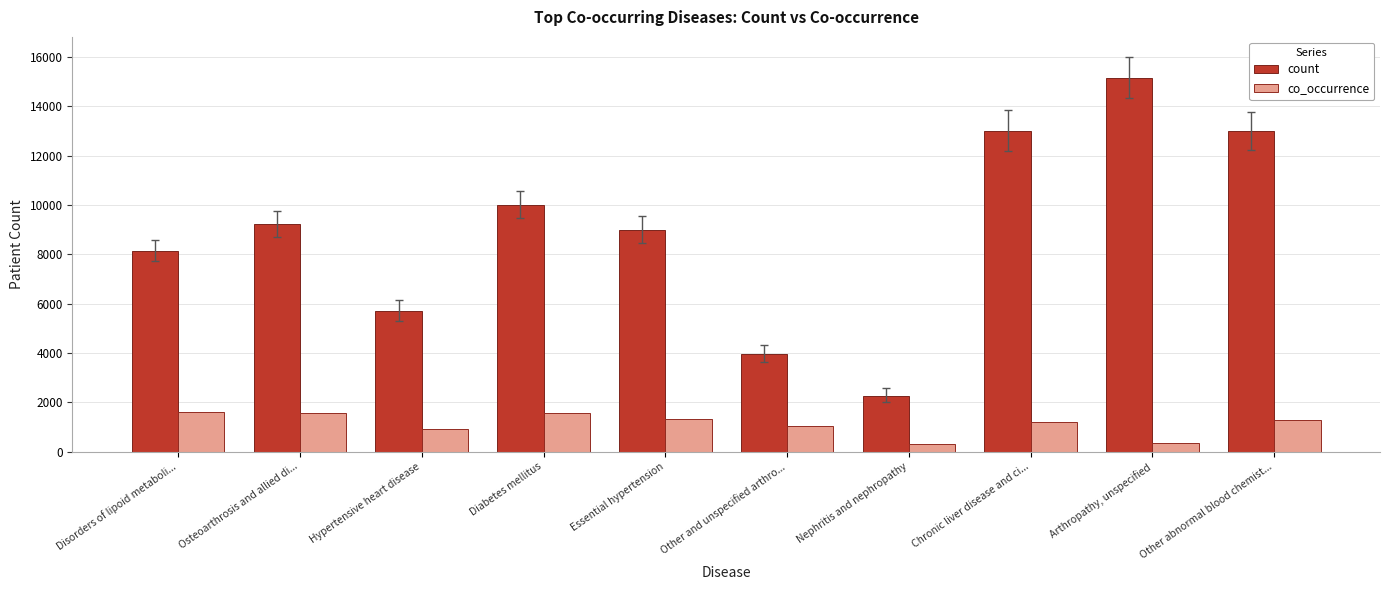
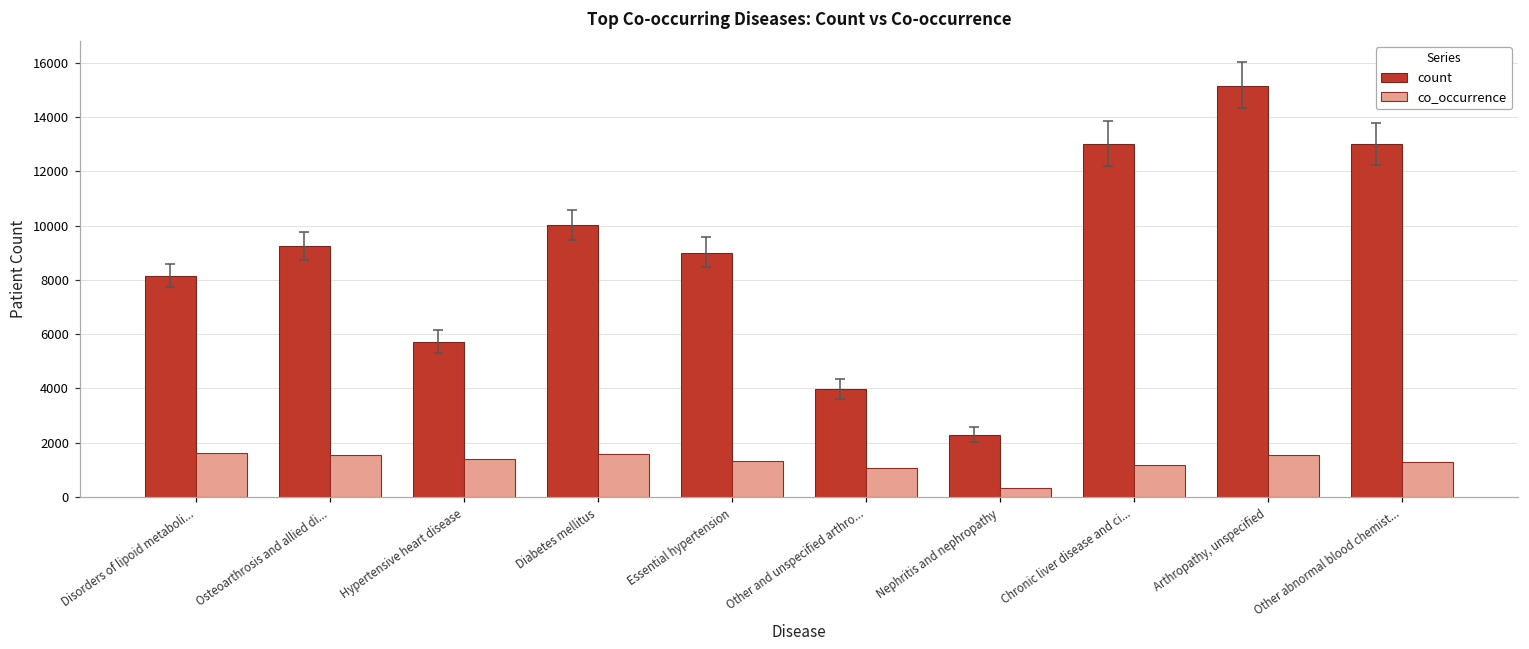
co_occurrence, Hypertensive heart disease: 900 -> 1400
co_occurrence, Arthropathy, unspecified: 400 -> 1500
